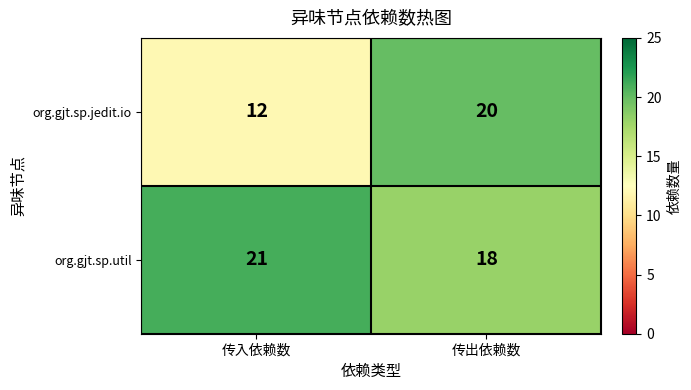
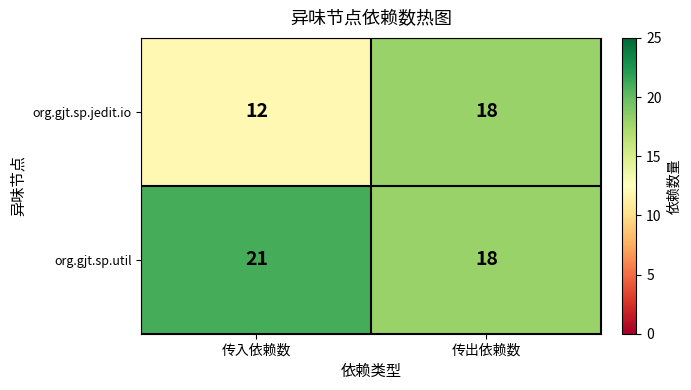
org.gjt.sp.jedit.io, 传出依赖数: 20 -> 18
